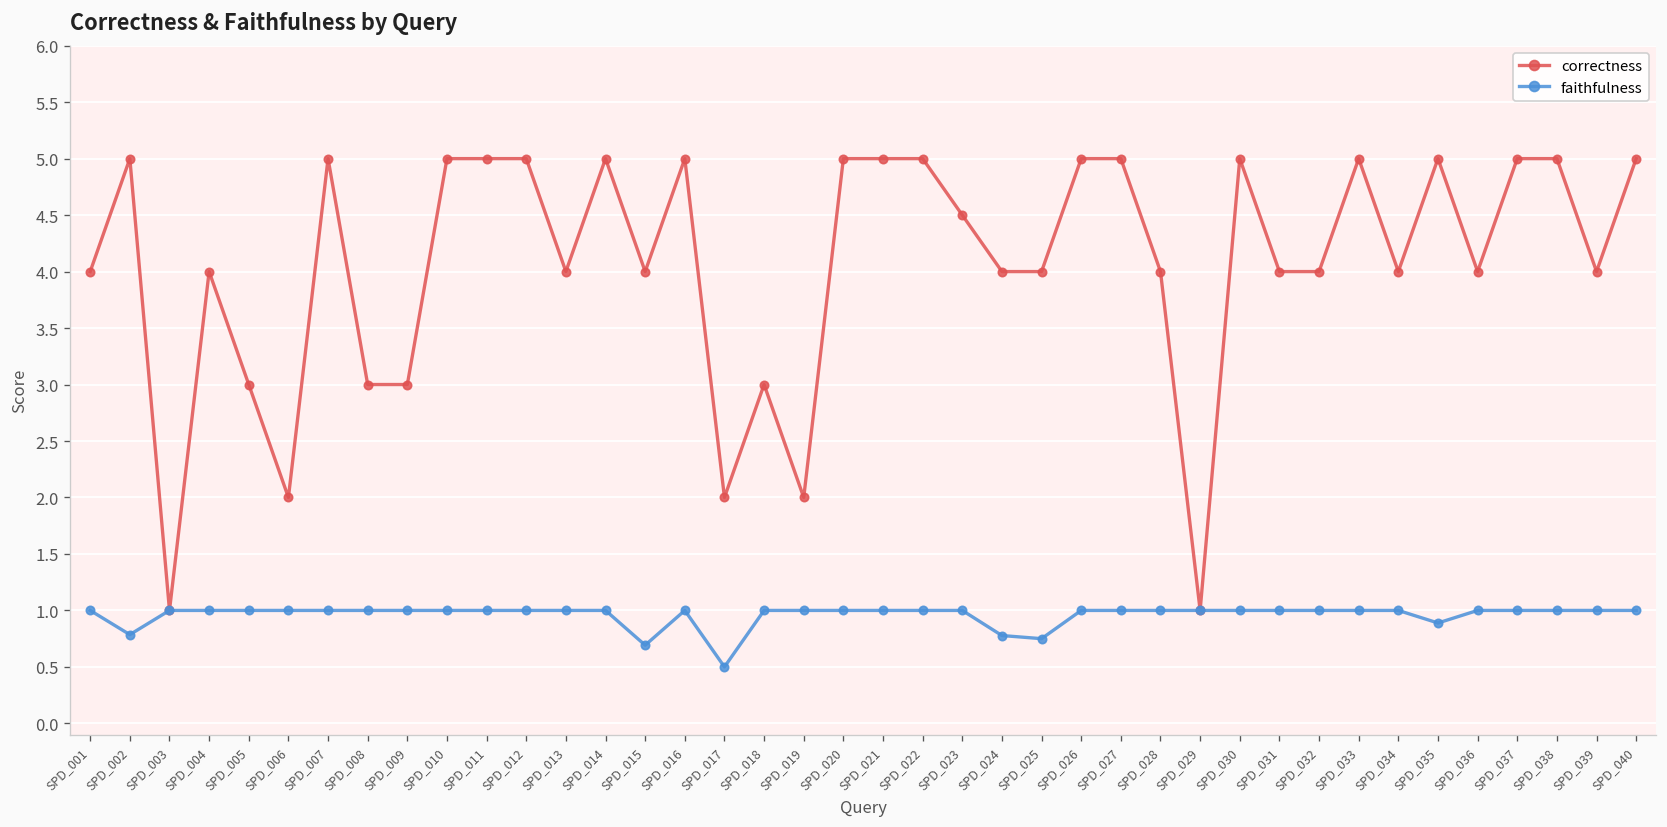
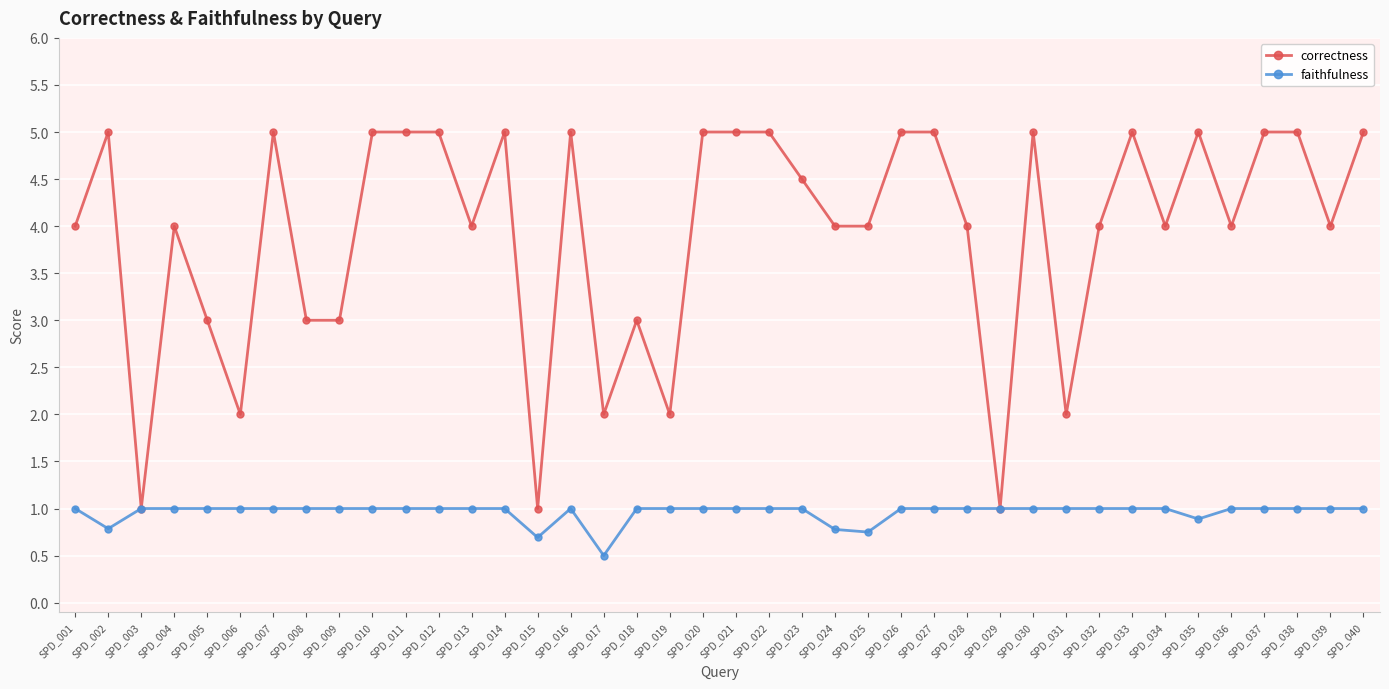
correctness, SPD_015: 4 -> 1
correctness, SPD_031: 4 -> 2
